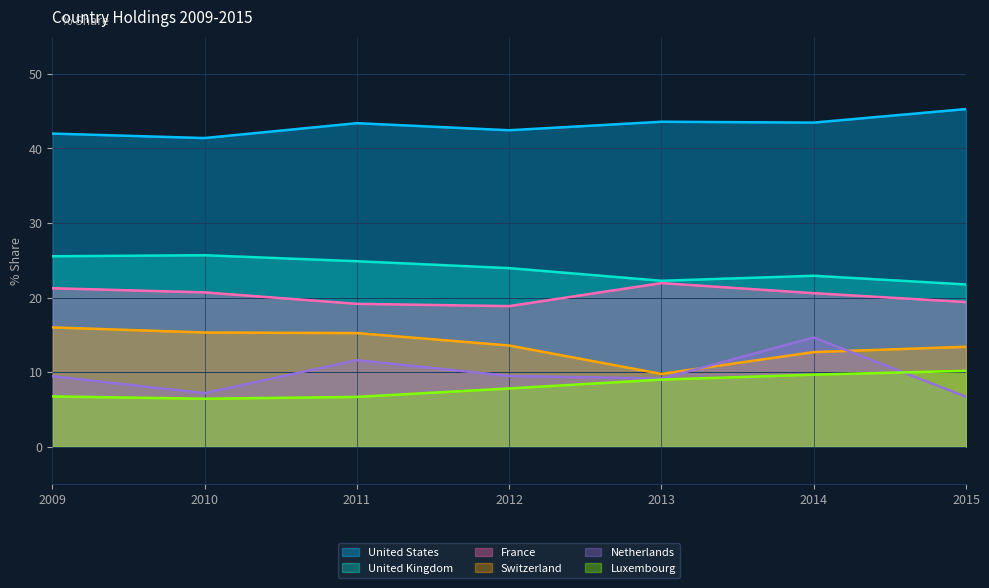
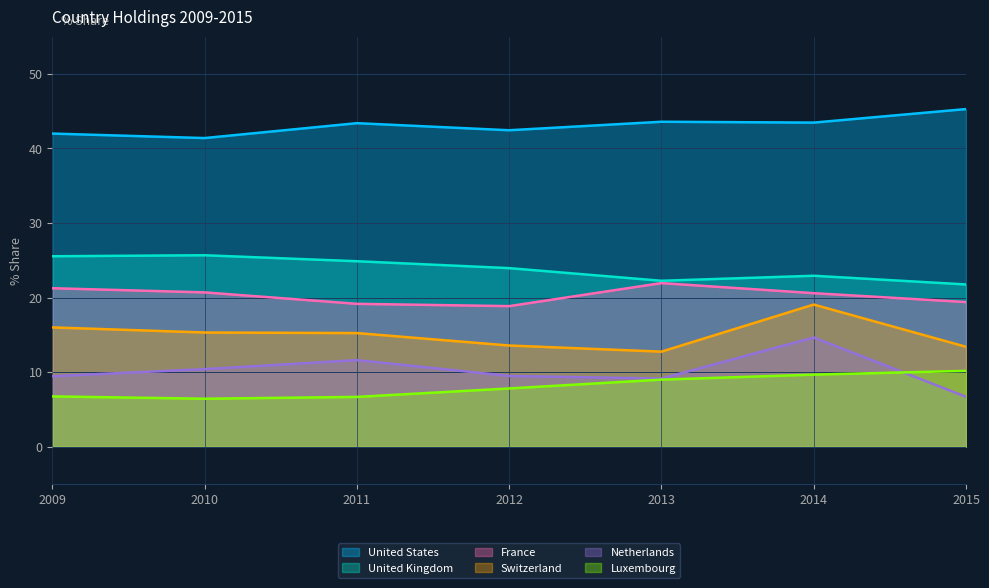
Netherlands, 2010: 7 -> 10
Switzerland, 2013: 10 -> 13
Switzerland, 2014: 13 -> 19
